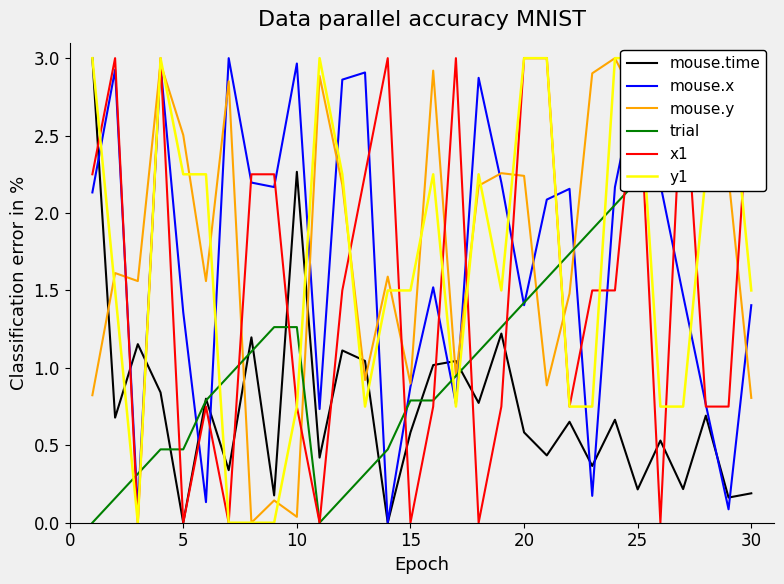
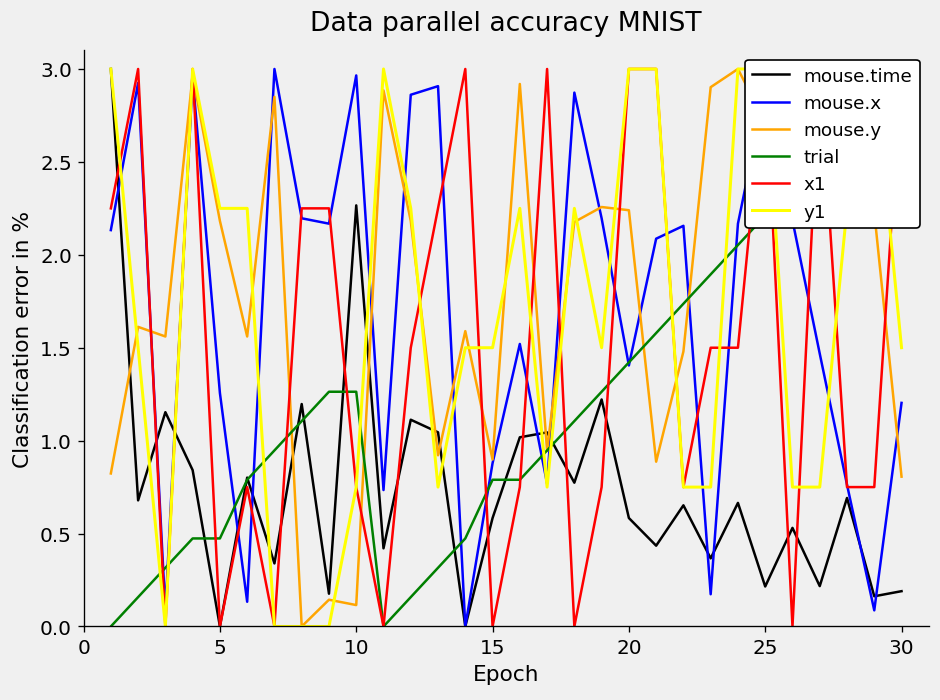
mouse.x, 5: 1.36 -> 1.26
mouse.y, 5: 2.50 -> 2.18
mouse.y, 10: 0.04 -> 0.12
mouse.x, 30: 1.40 -> 1.20
